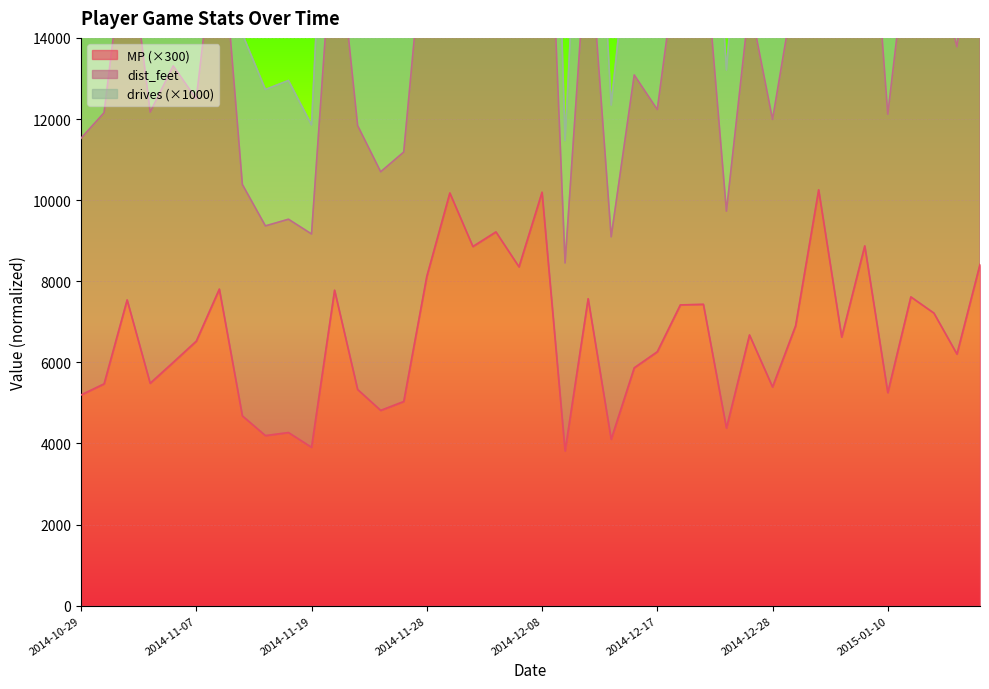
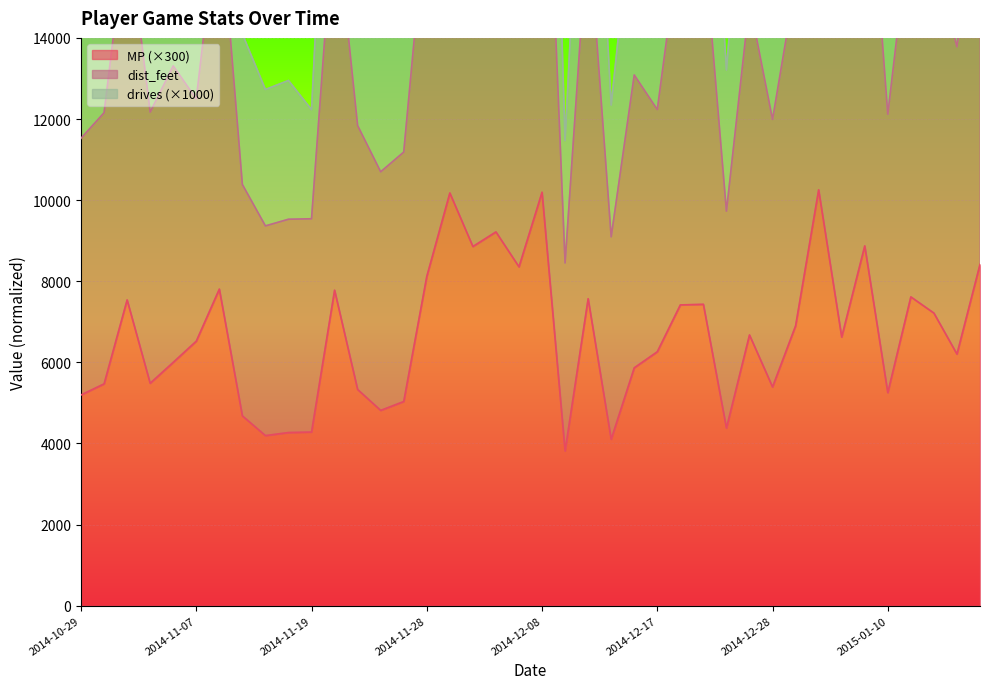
MP (×300), 2014-11-19: 3900 -> 4300
